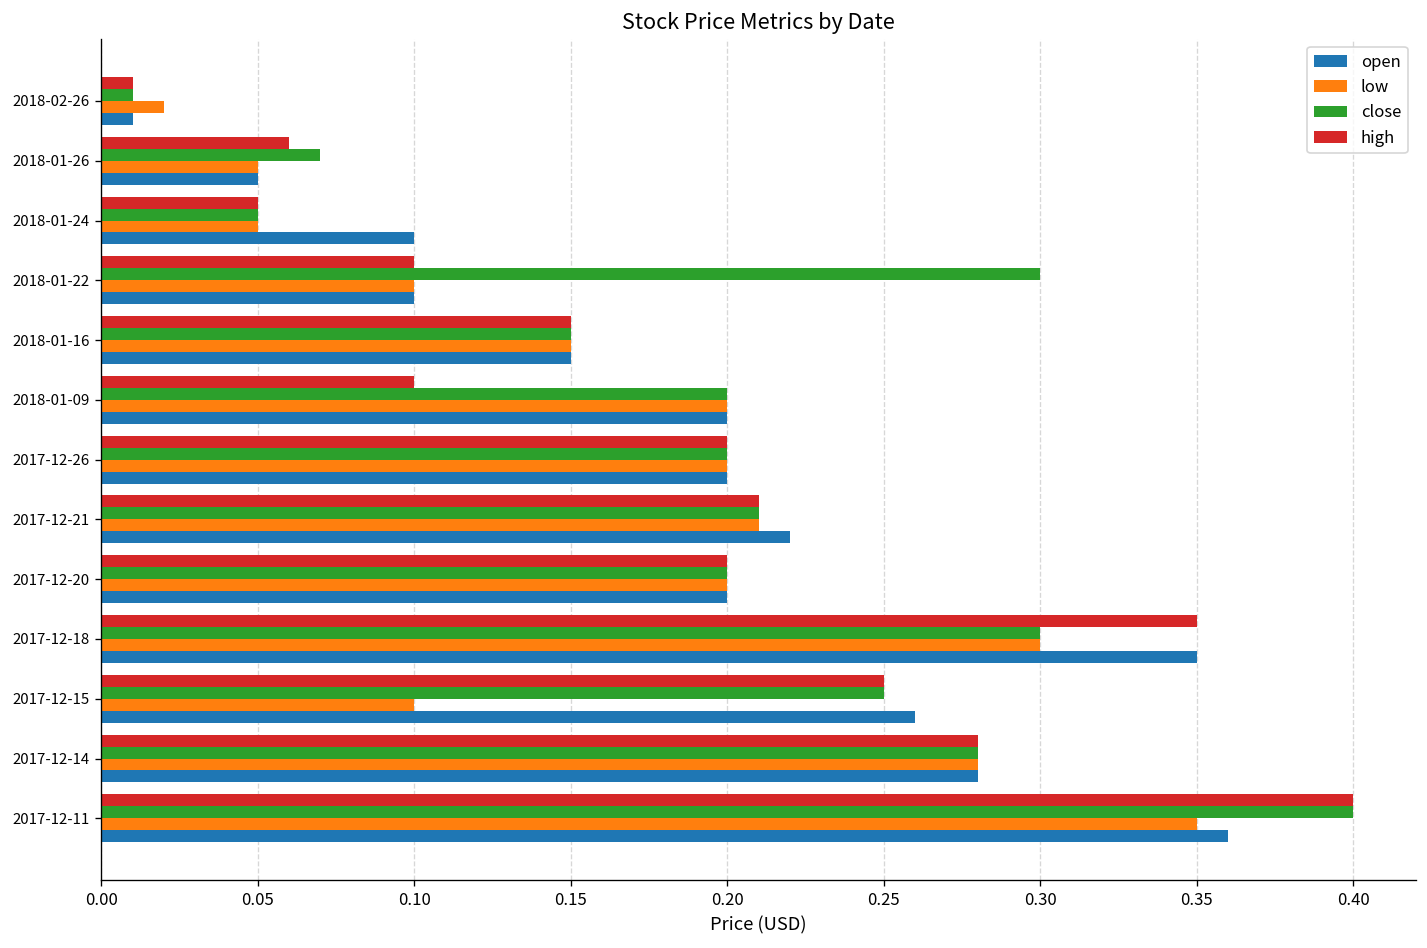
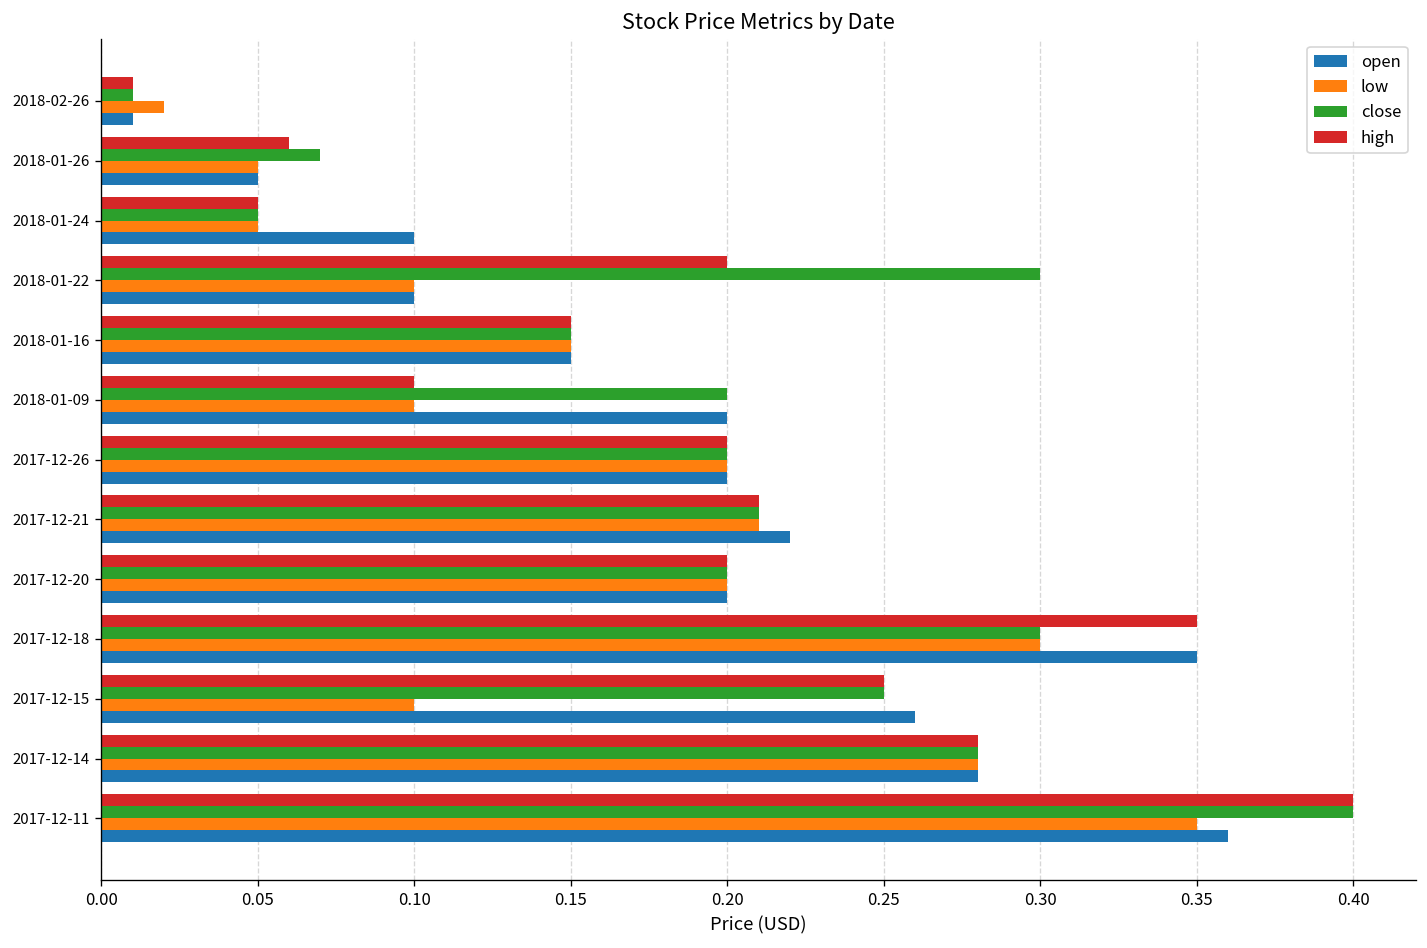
high, 2018-01-22: 0.1 -> 0.2
low, 2018-01-09: 0.2 -> 0.1
